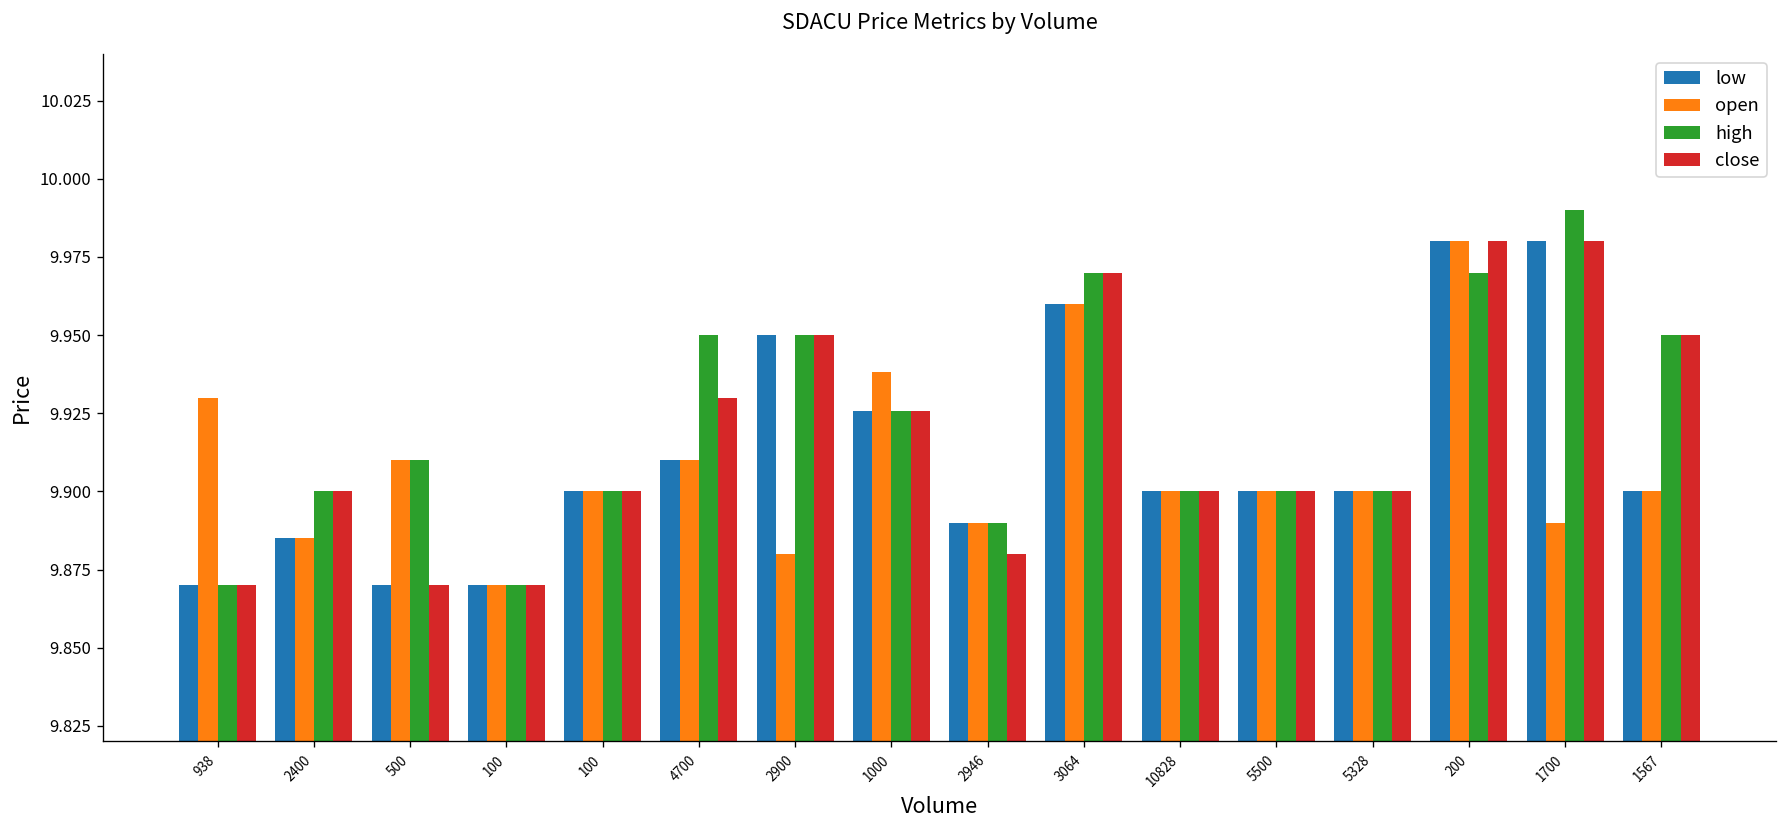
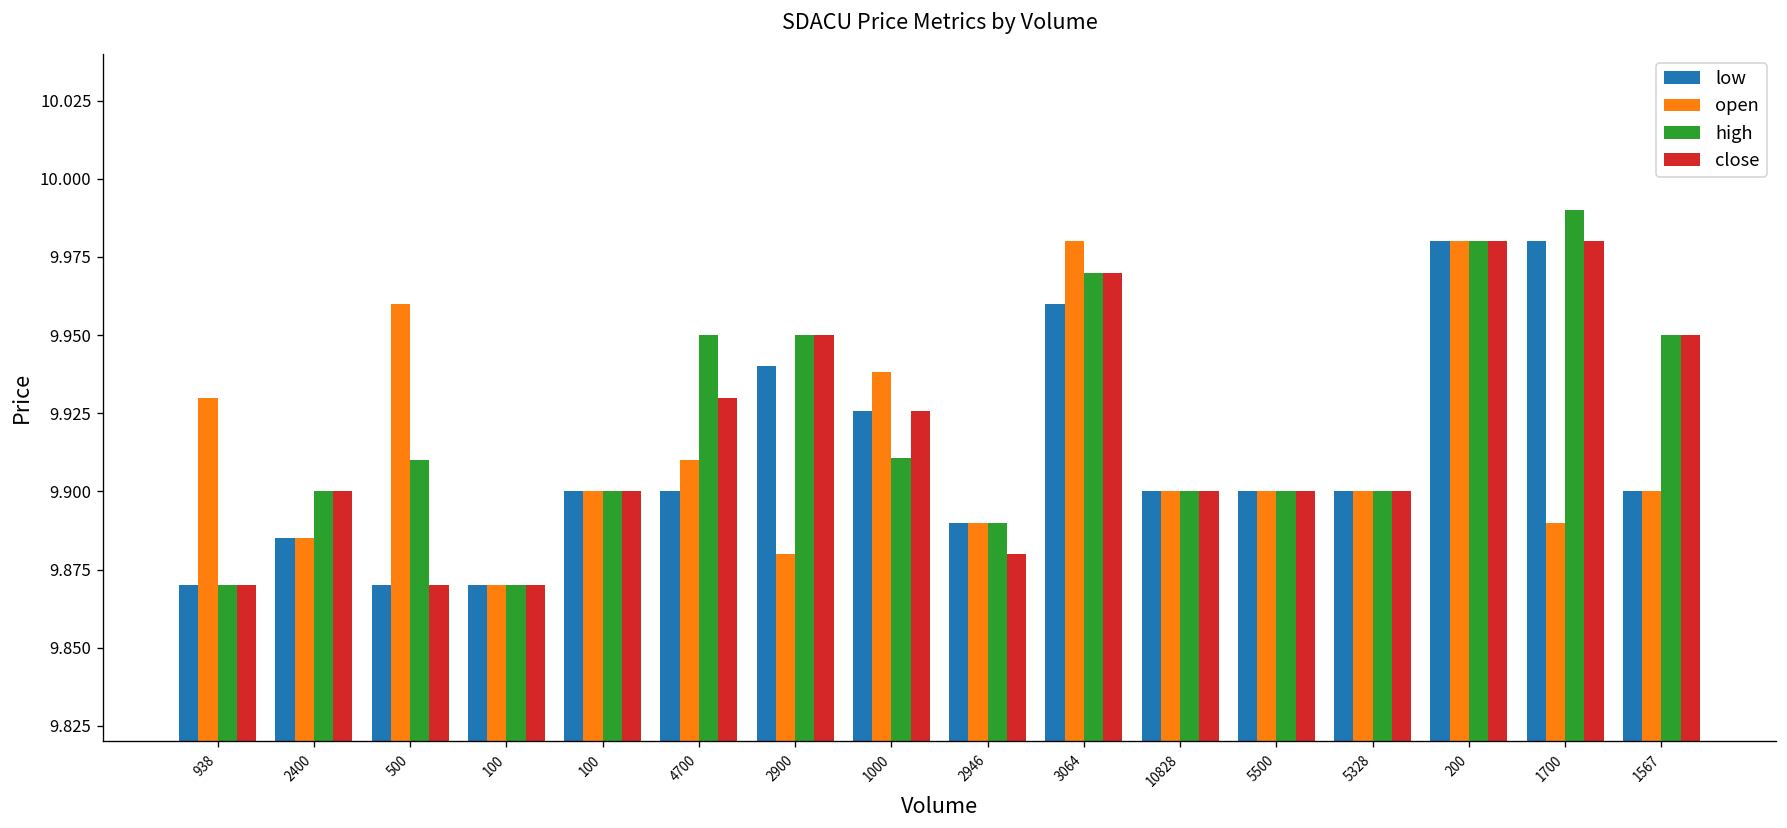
open, 500: 9.91 -> 9.96
low, 4700: 9.91 -> 9.90
low, 2900: 9.95 -> 9.94
high, 1000: 9.926 -> 9.911
open, 3064: 9.96 -> 9.98
high, 200: 9.97 -> 9.98
